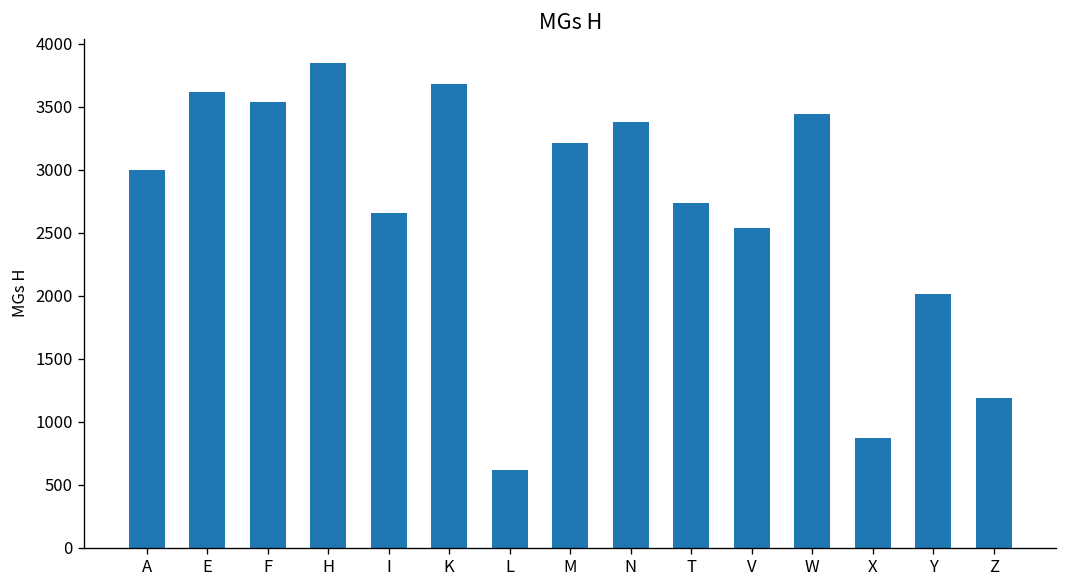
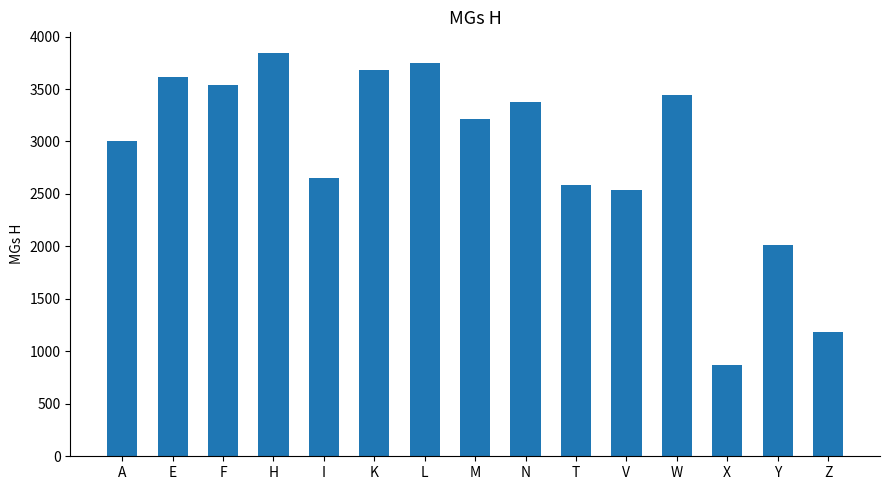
L: 620 -> 3750
T: 2740 -> 2590
